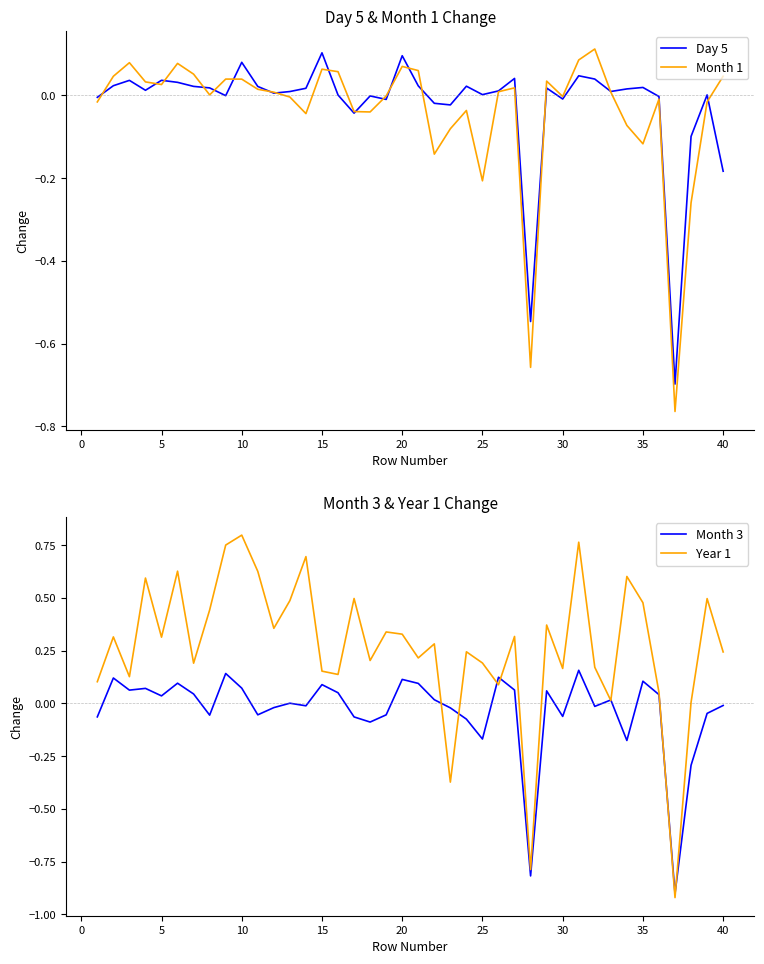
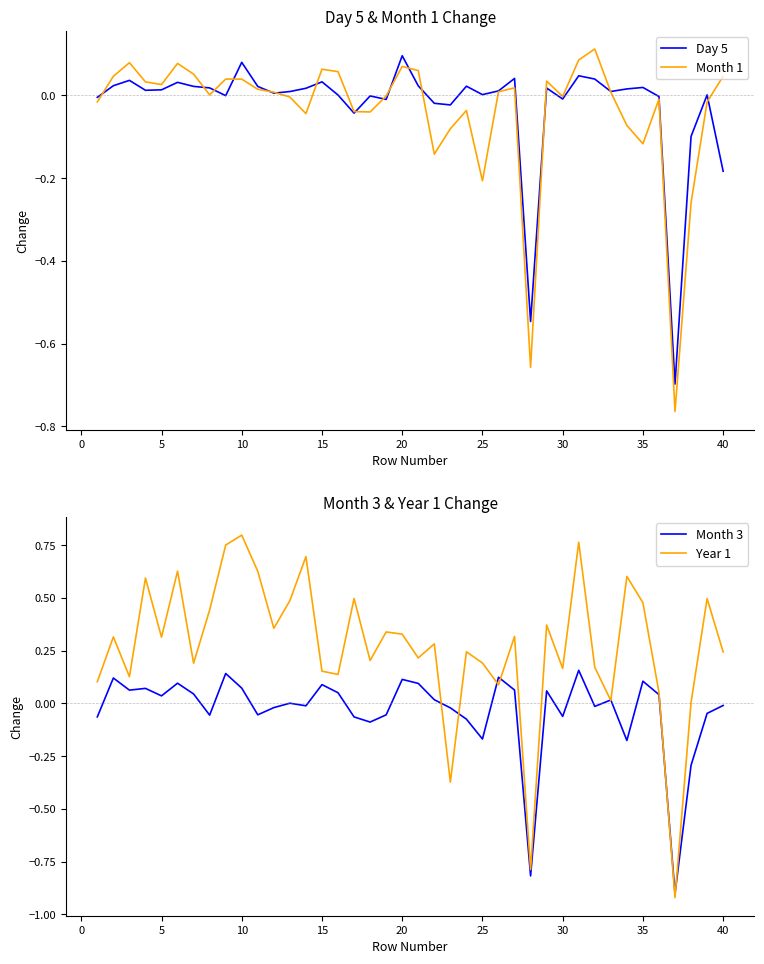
Day 5 & Month 1 Change, Day 5, 5: 0.04 -> 0.01
Day 5 & Month 1 Change, Day 5, 15: 0.10 -> 0.03
